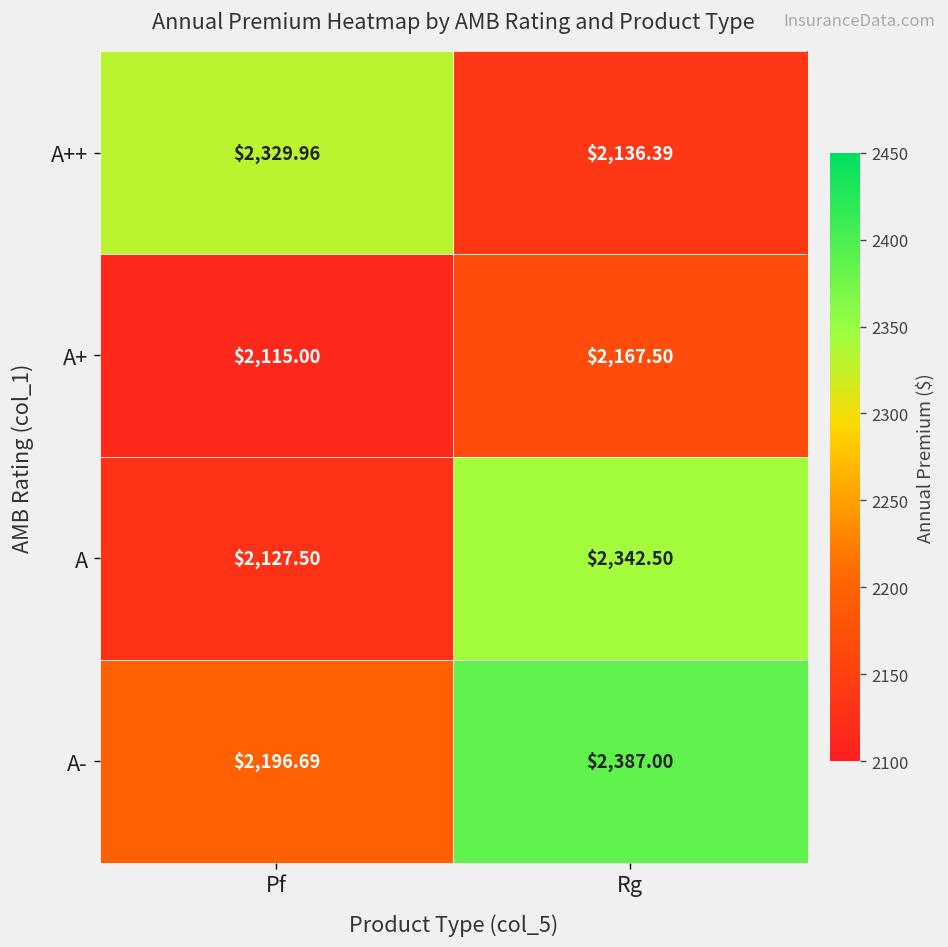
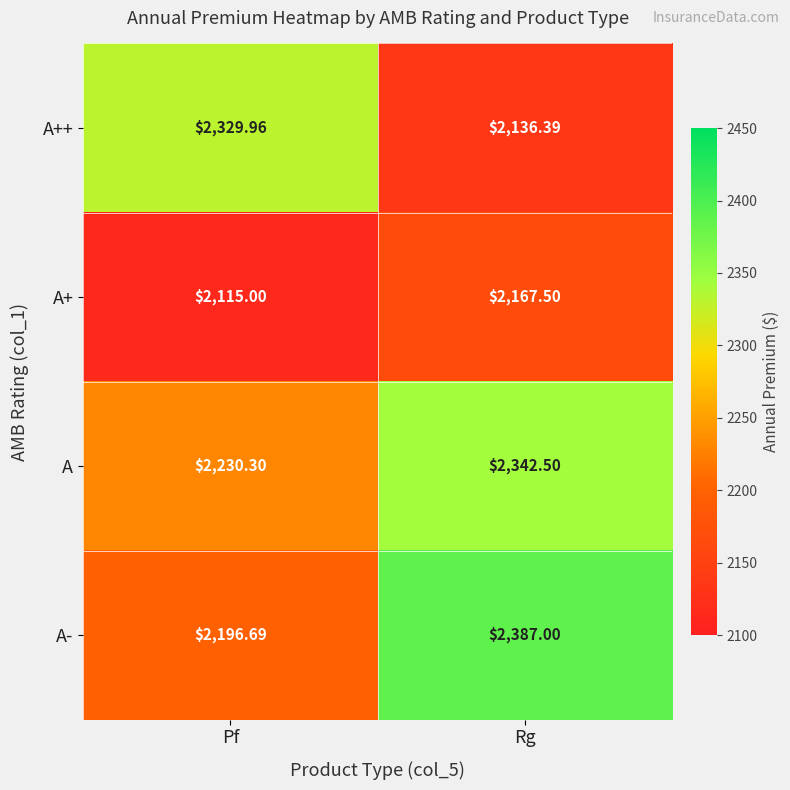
A, Pf: $2,127.50 -> $2,230.30
